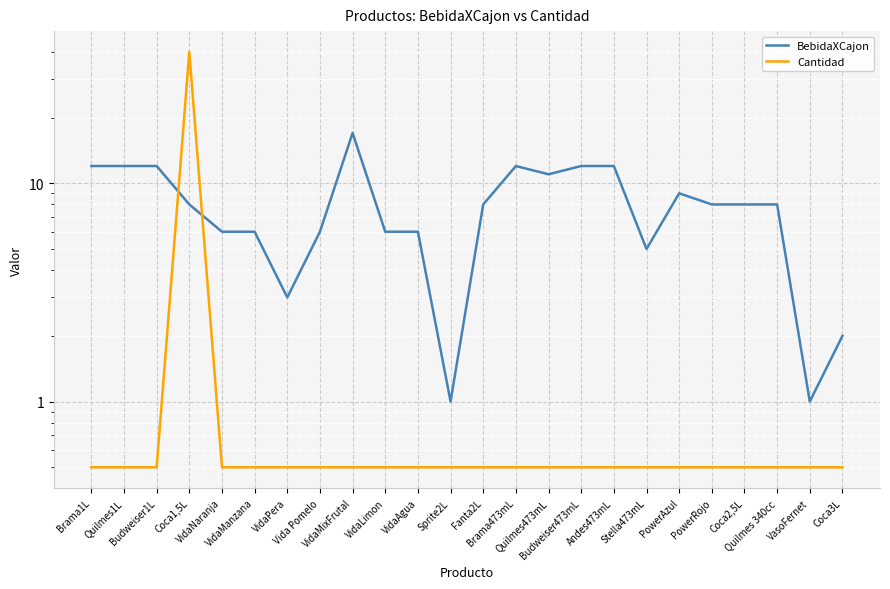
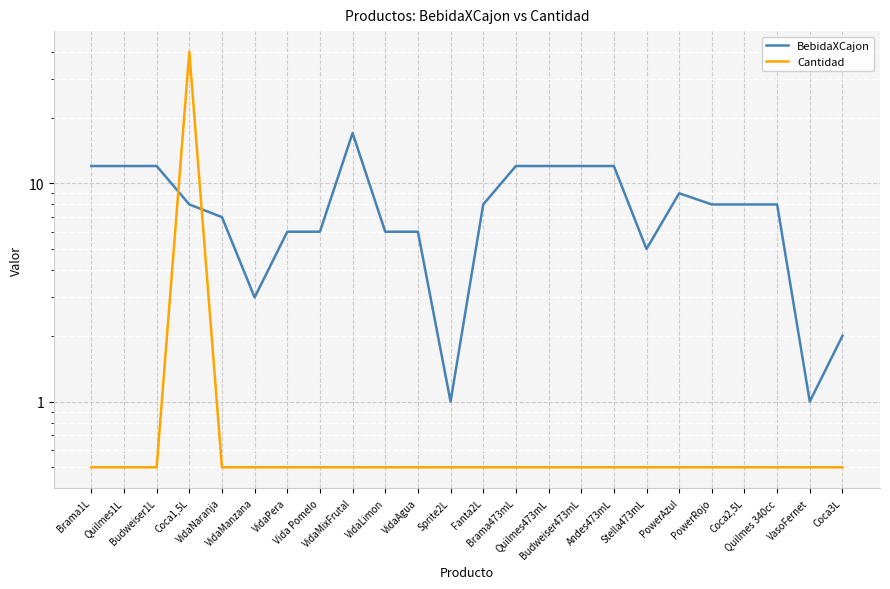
BebidaXCajon, VidaNaranja: 6 -> 7
BebidaXCajon, VidaManzana: 6 -> 3
BebidaXCajon, VidaPera: 3 -> 6
BebidaXCajon, Quilmes473mL: 11 -> 12
